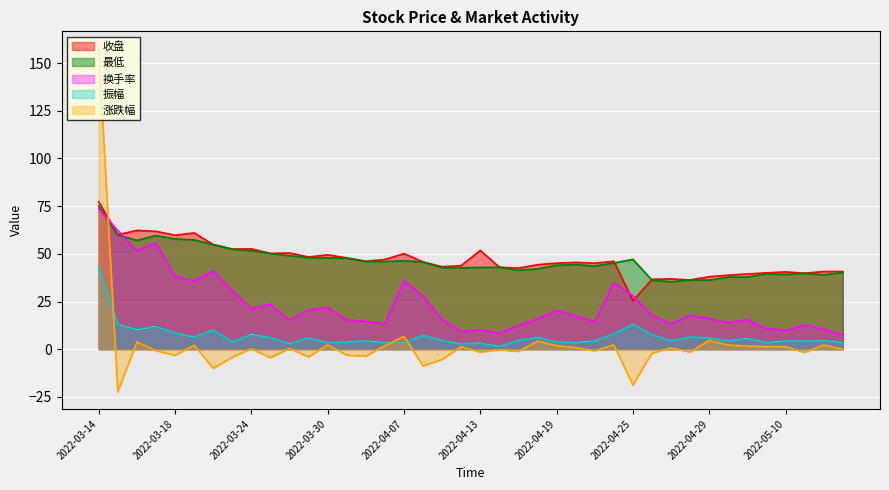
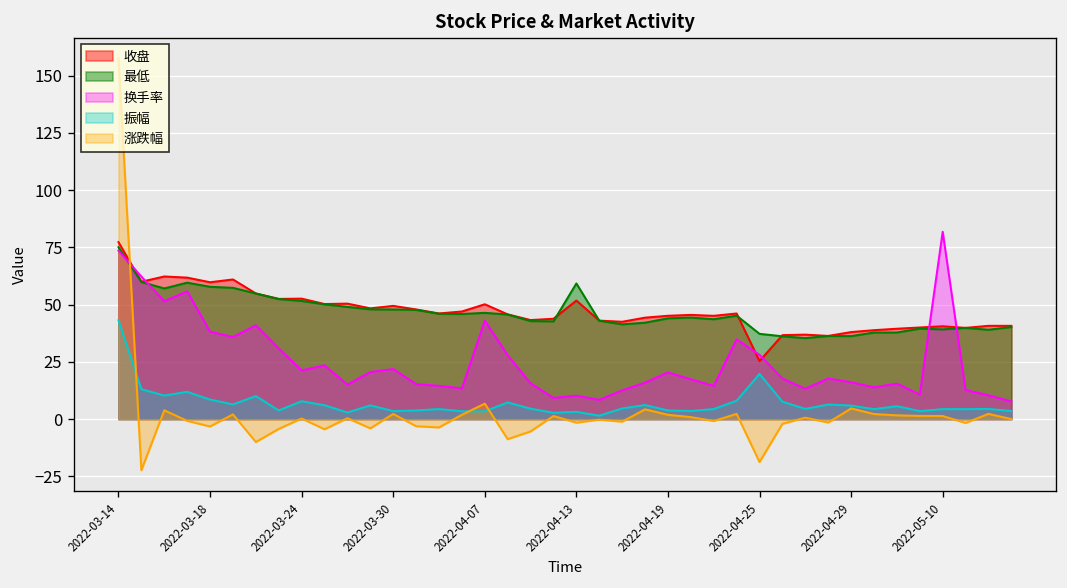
换手率, 2022-04-07: 36 -> 43
最低, 2022-04-13: 43 -> 59
最低, 2022-04-25: 47 -> 37
振幅, 2022-04-25: 13 -> 20
换手率, 2022-05-10: 10 -> 82
